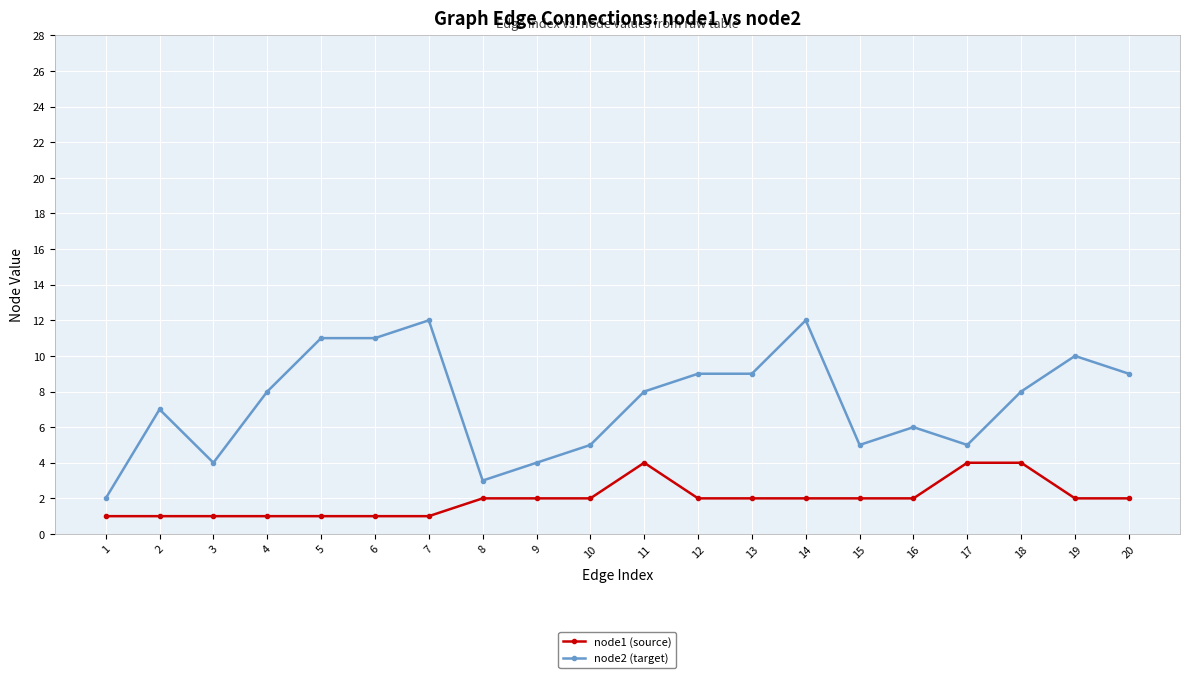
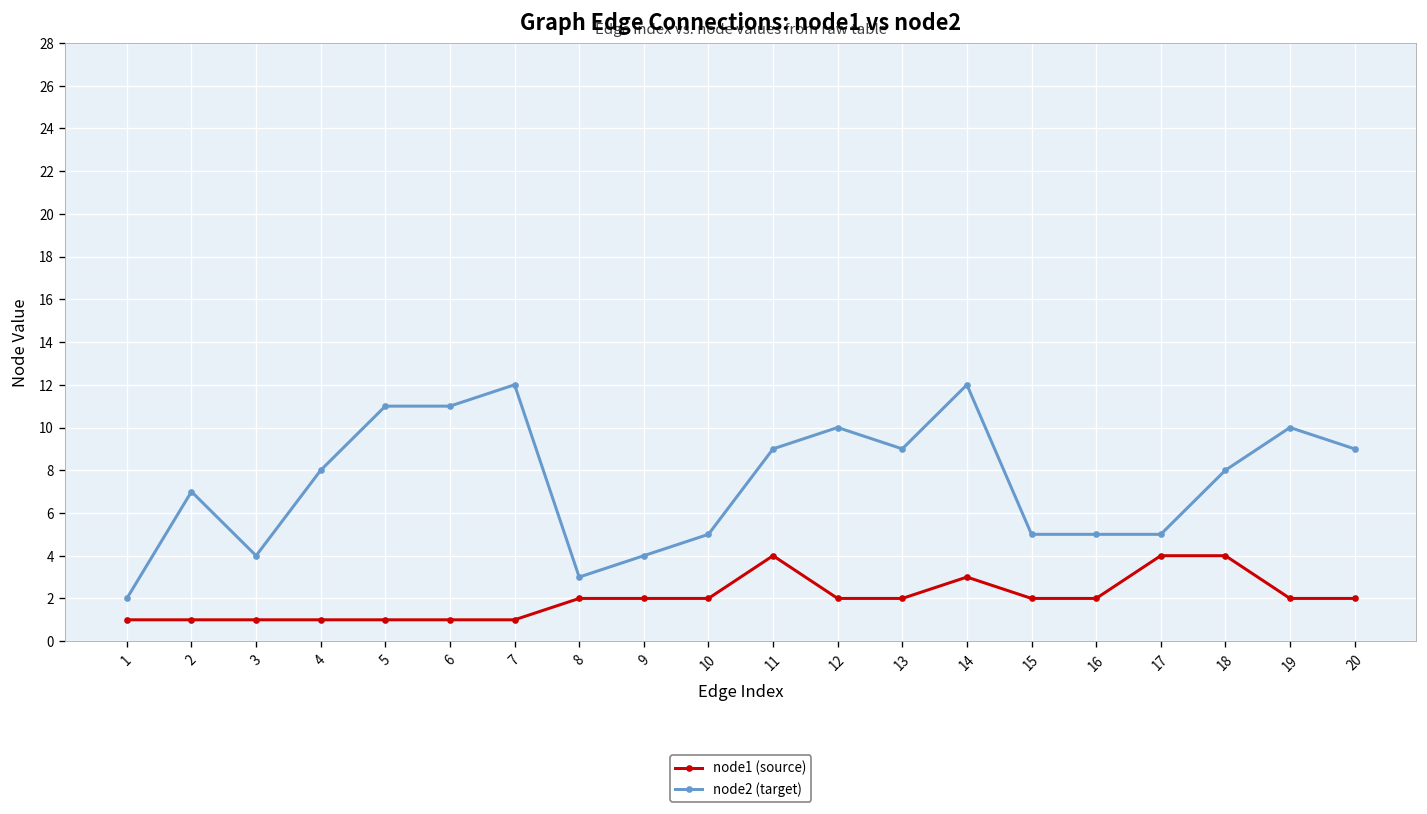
node2 (target), 11: 8 -> 9
node2 (target), 12: 9 -> 10
node1 (source), 14: 2 -> 3
node2 (target), 16: 6 -> 5
